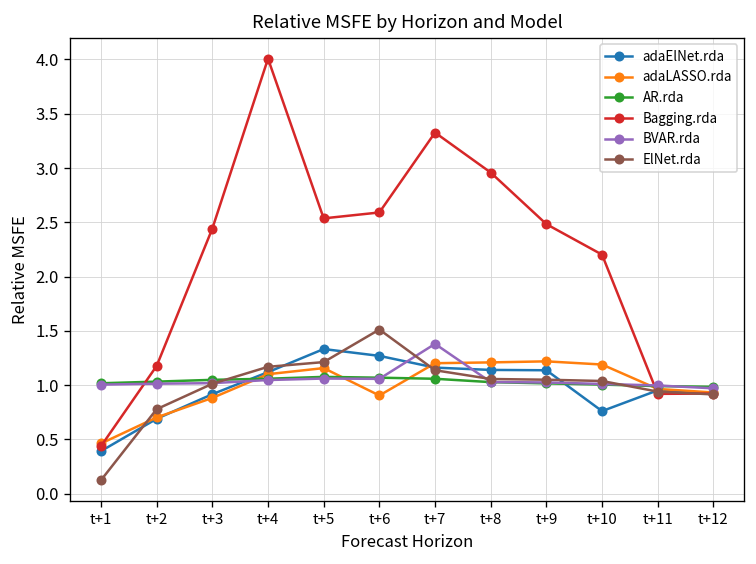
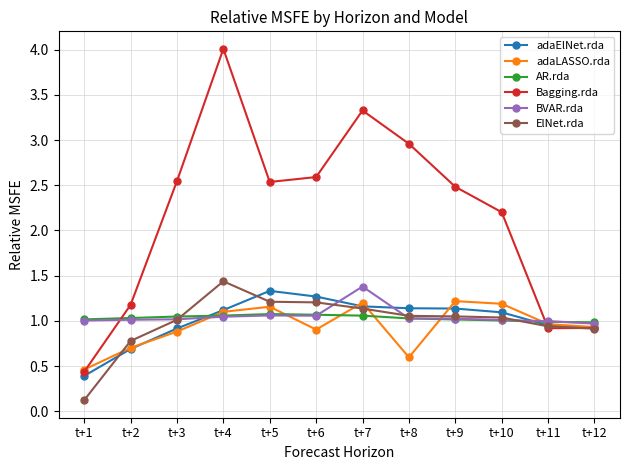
Bagging.rda, t+3: 2.4 -> 2.5
ElNet.rda, t+4: 1.2 -> 1.4
ElNet.rda, t+6: 1.5 -> 1.2
adaLASSO.rda, t+8: 1.2 -> 0.6
adaElNet.rda, t+10: 0.8 -> 1.1
